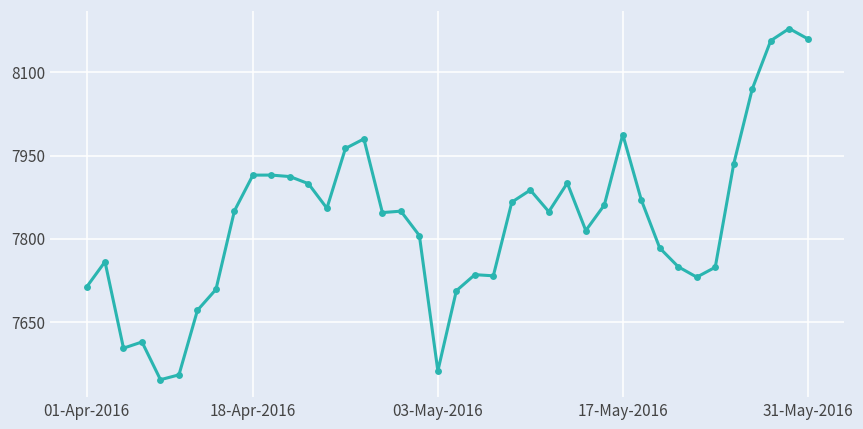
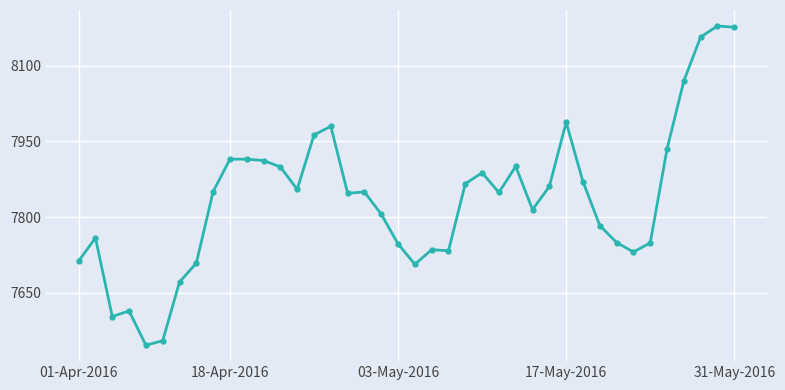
03-May-2016: 7560 -> 7750
31-May-2016: 8160 -> 8180
